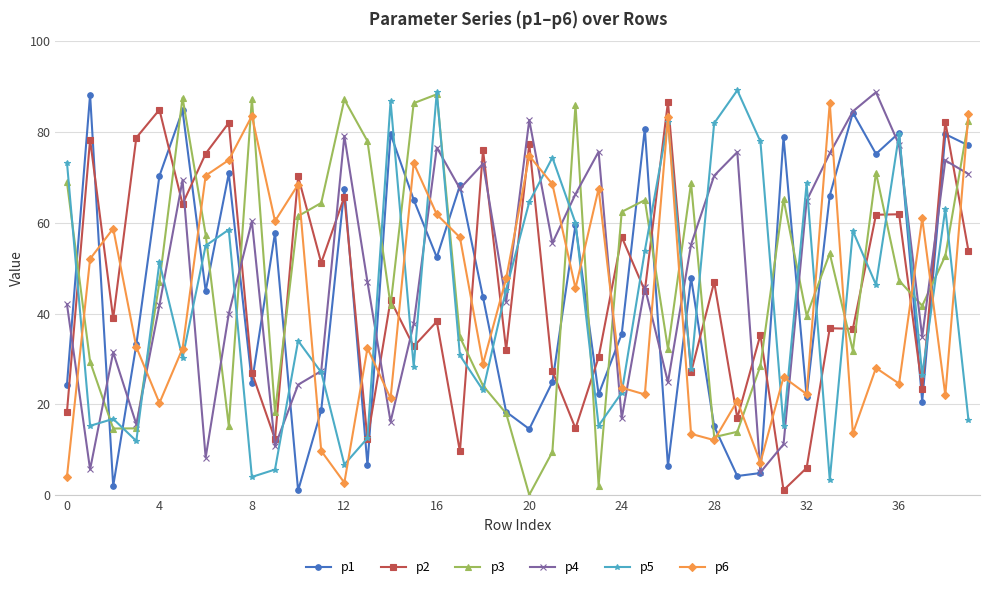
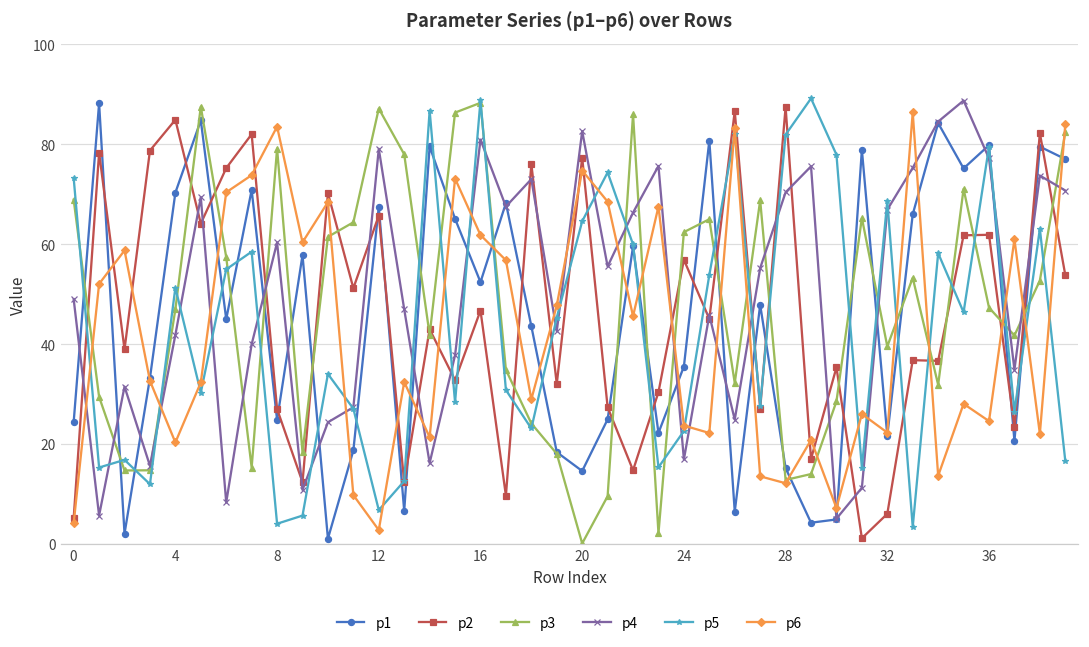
p2, 0: 18 -> 5
p4, 0: 42 -> 49
p3, 8: 87 -> 79
p2, 16: 38 -> 47
p4, 16: 77 -> 81
p2, 28: 47 -> 87
p4, 32: 65 -> 67
